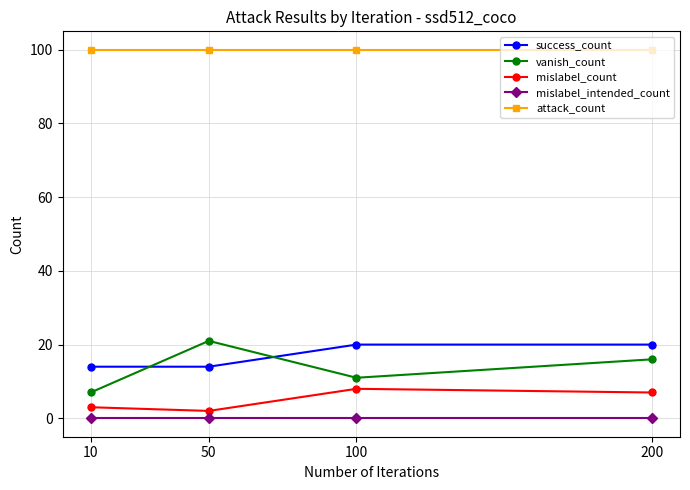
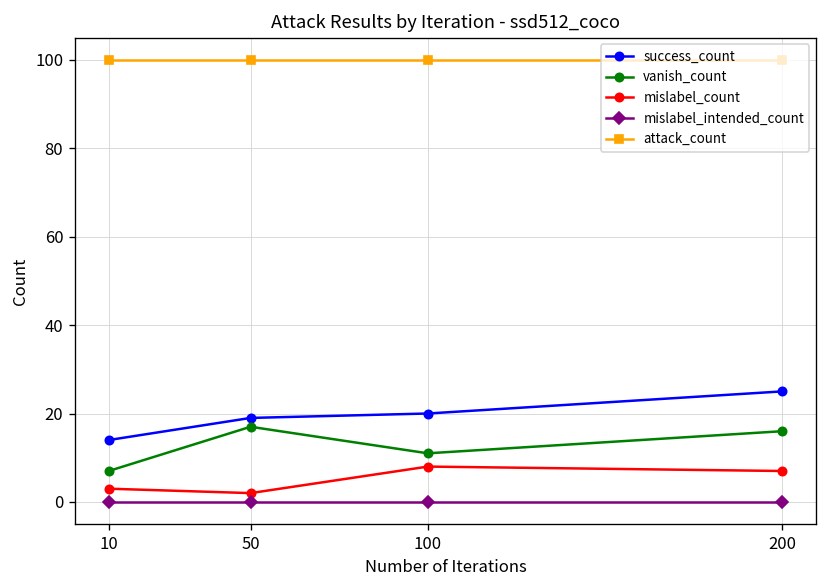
success_count, 50: 14 -> 19
vanish_count, 50: 21 -> 17
success_count, 200: 20 -> 25
